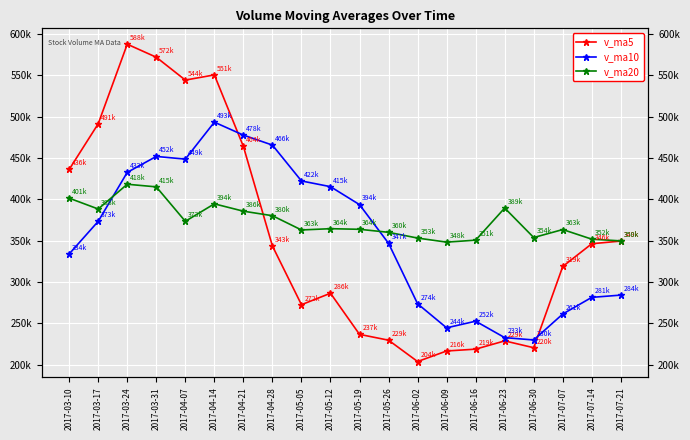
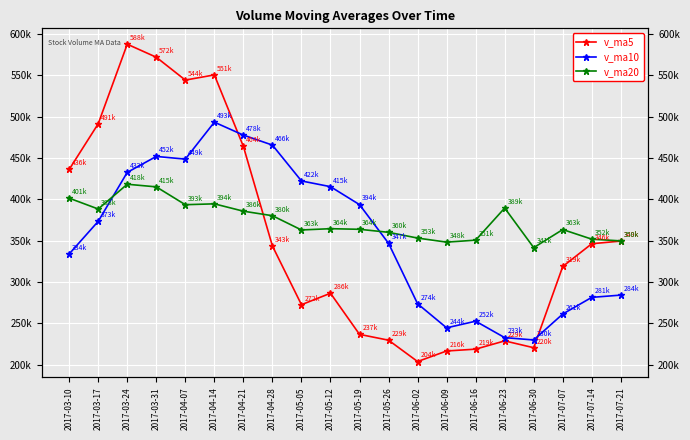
v_ma20, 2017-04-07: 373k -> 393k
v_ma20, 2017-06-30: 354k -> 341k
